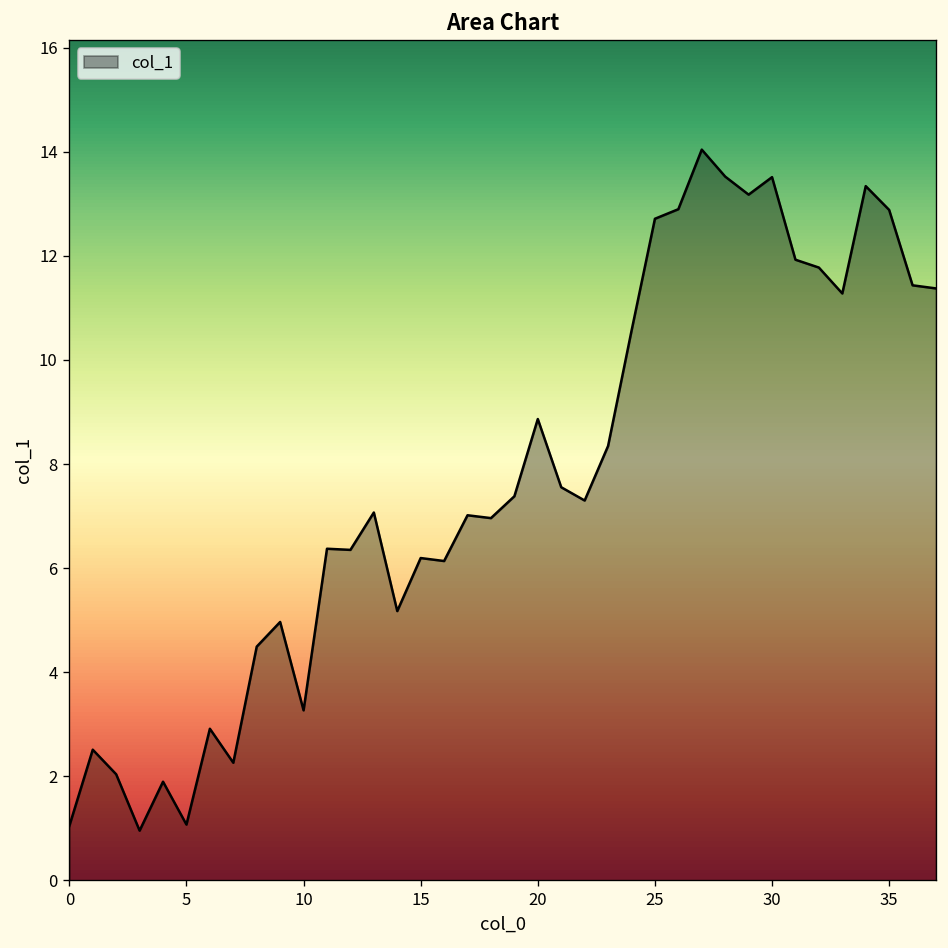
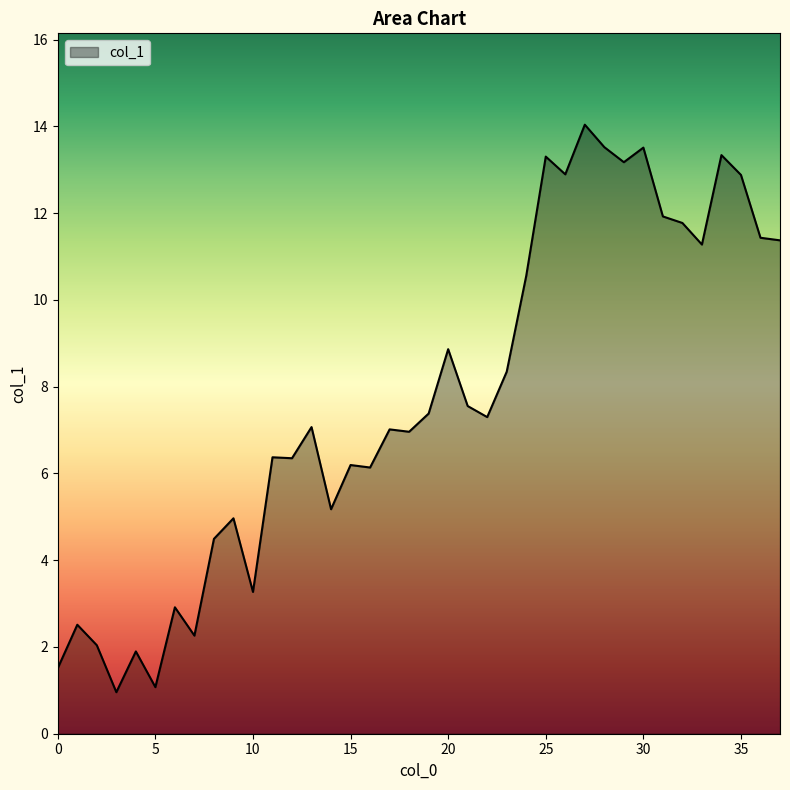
0: 1.0 -> 1.5
25: 12.7 -> 13.3
